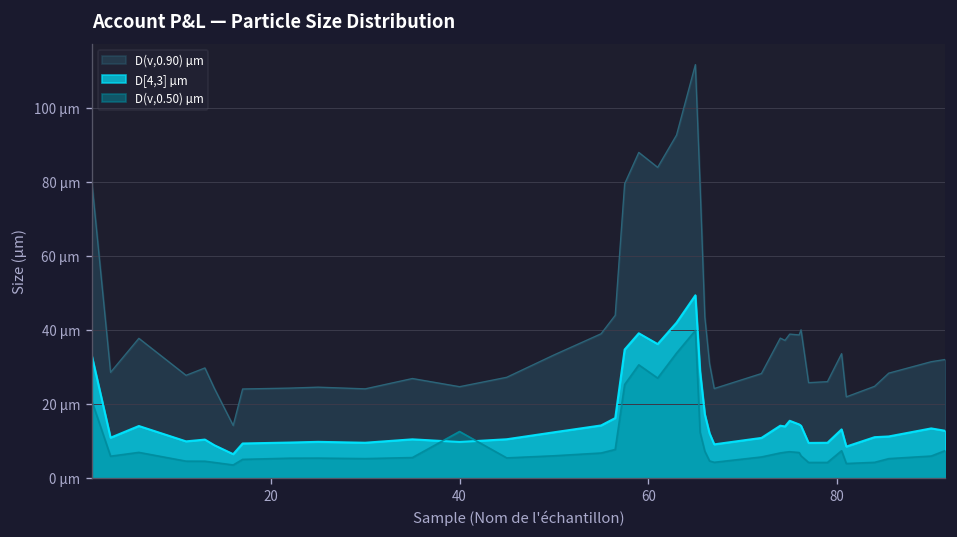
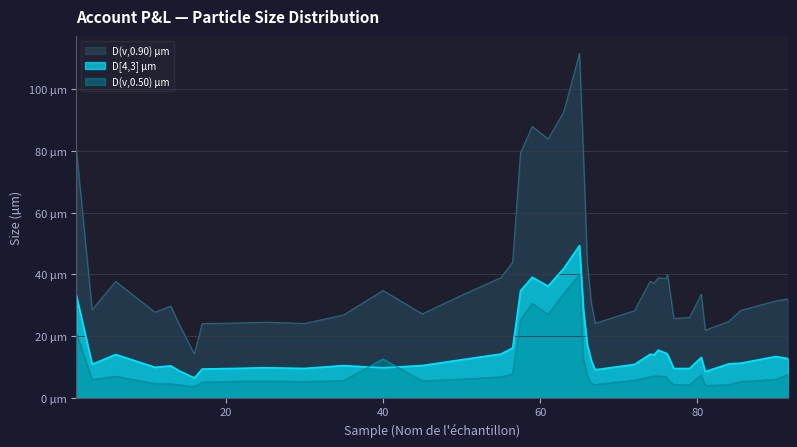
D(v,0.90) µm, 40: 25 µm -> 35 µm
